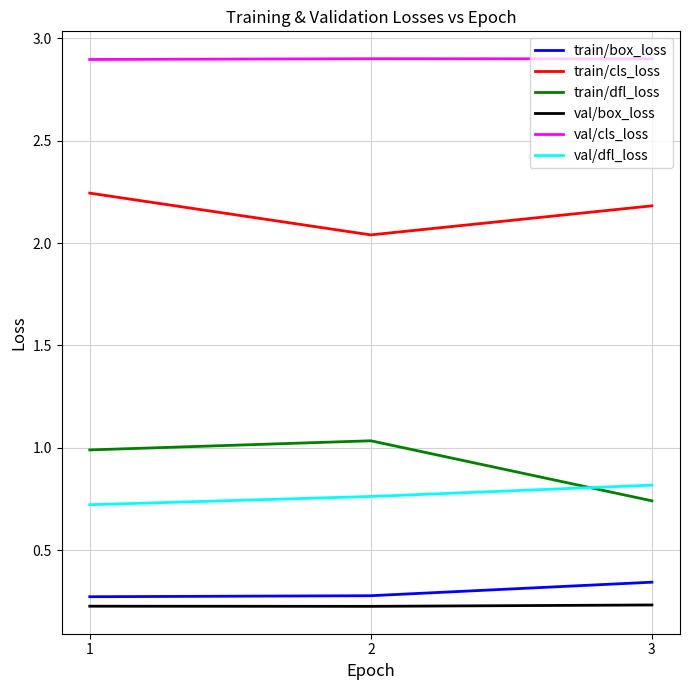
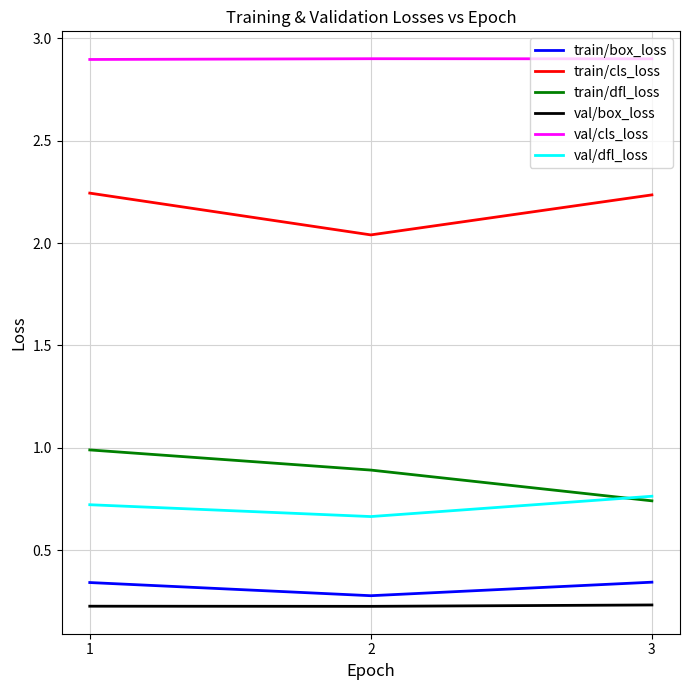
train/box_loss, 1: 0.27 -> 0.34
train/dfl_loss, 2: 1.03 -> 0.89
val/dfl_loss, 2: 0.76 -> 0.66
train/cls_loss, 3: 2.18 -> 2.24
val/dfl_loss, 3: 0.82 -> 0.76
